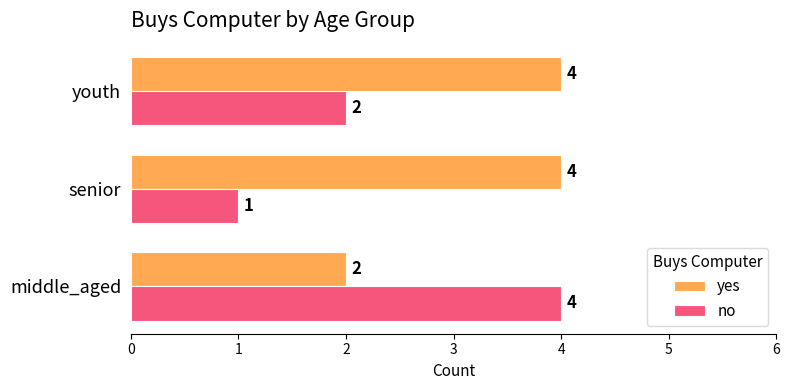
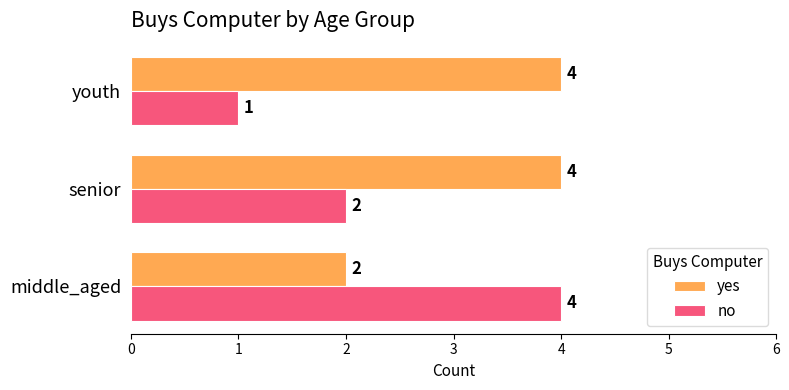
no, youth: 2 -> 1
no, senior: 1 -> 2
